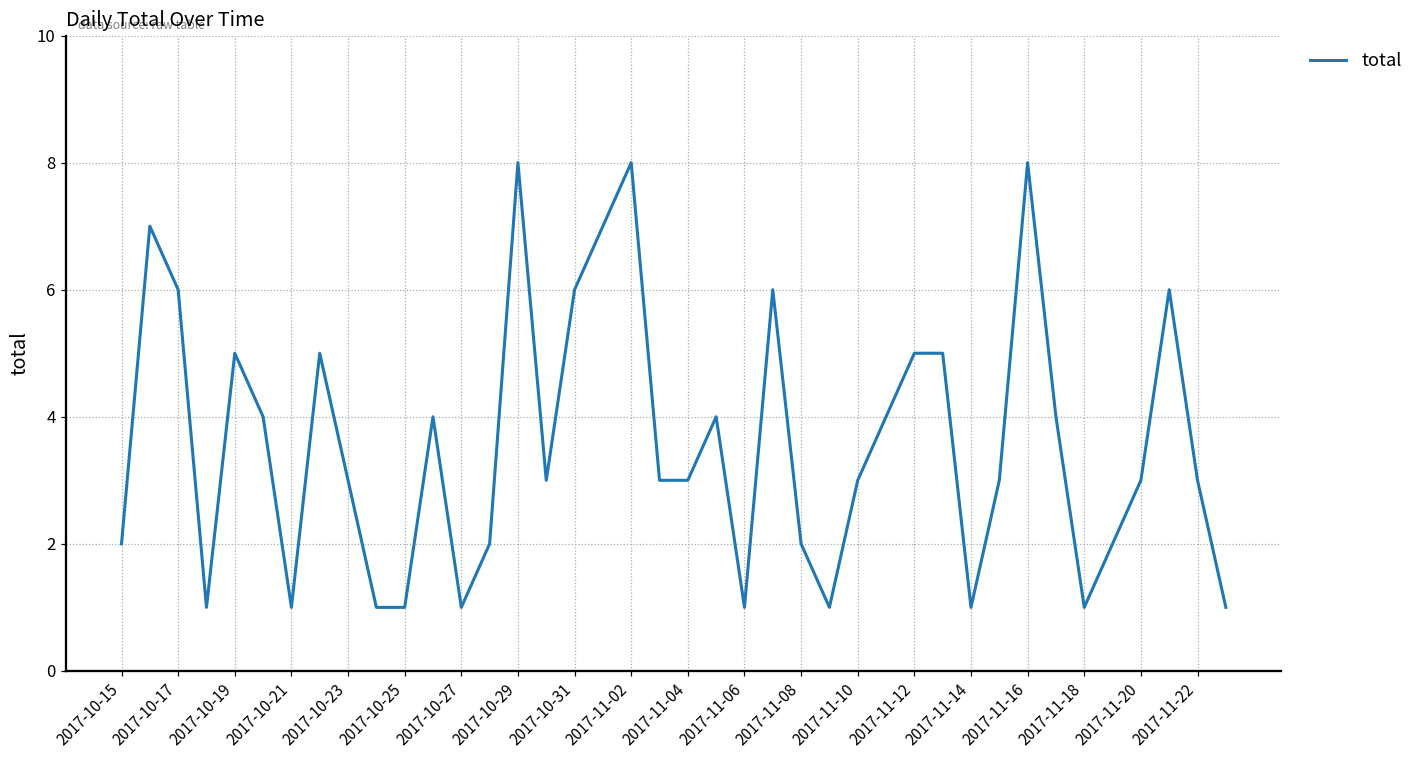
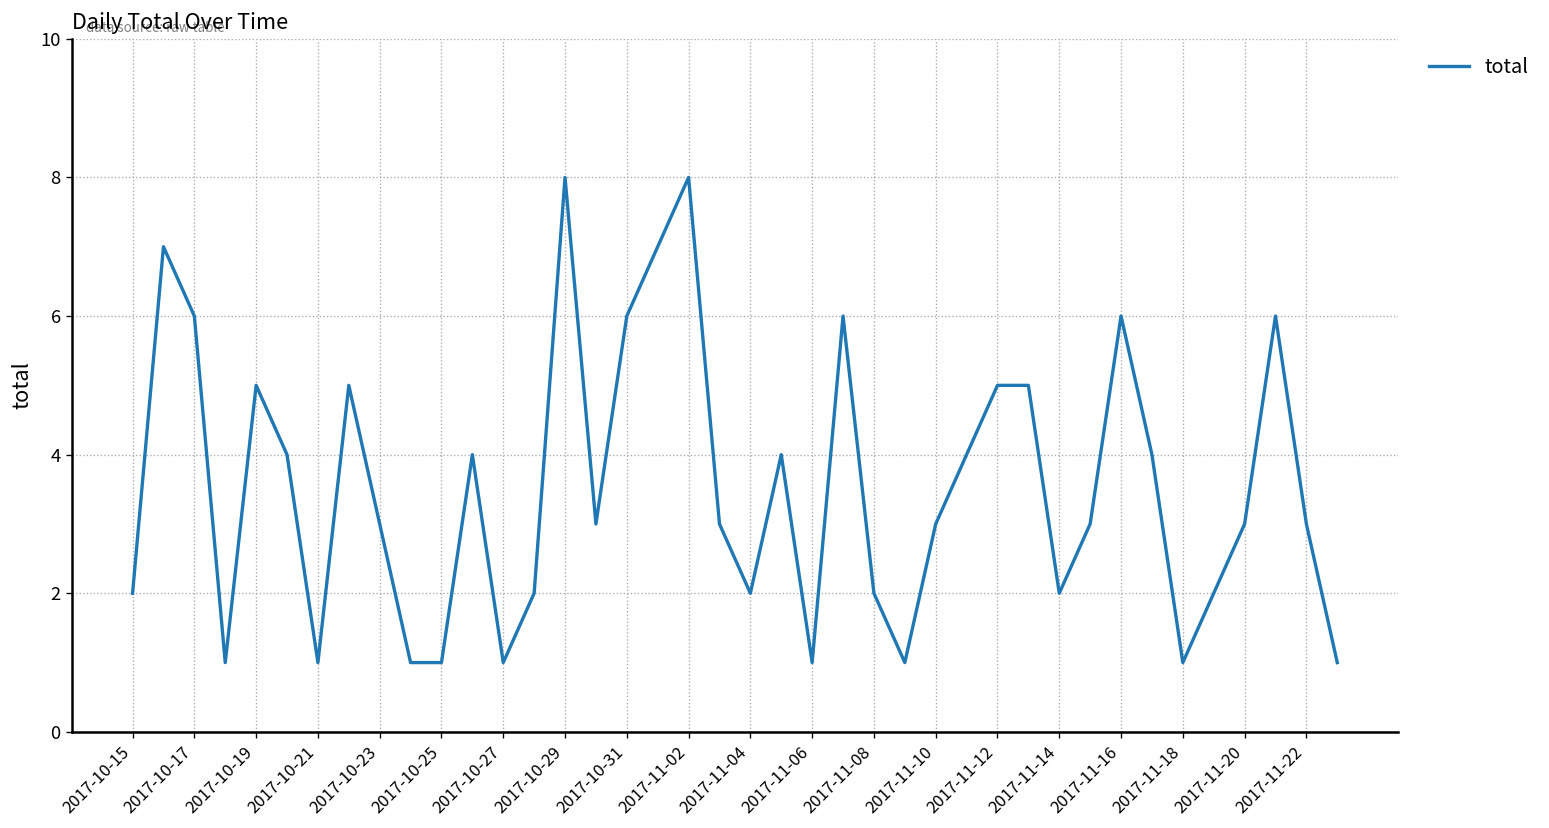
2017-11-04: 3 -> 2
2017-11-14: 1 -> 2
2017-11-16: 8 -> 6
